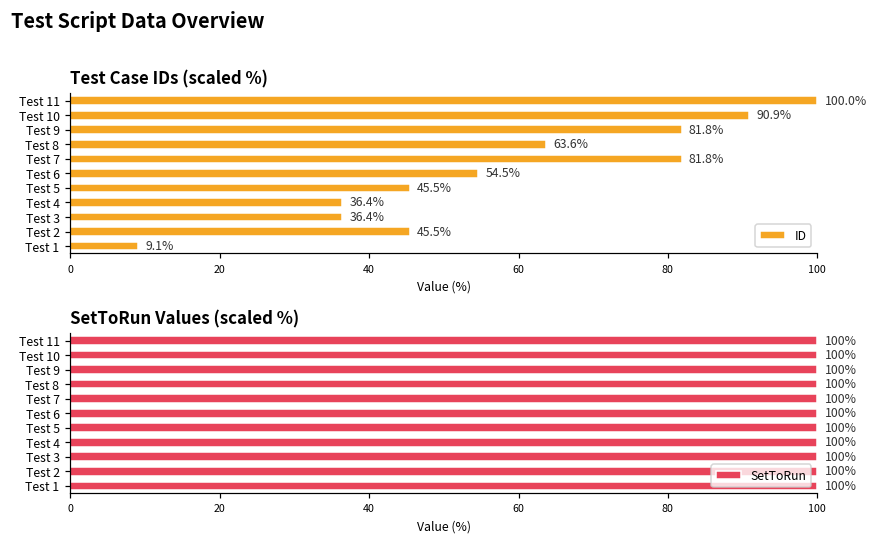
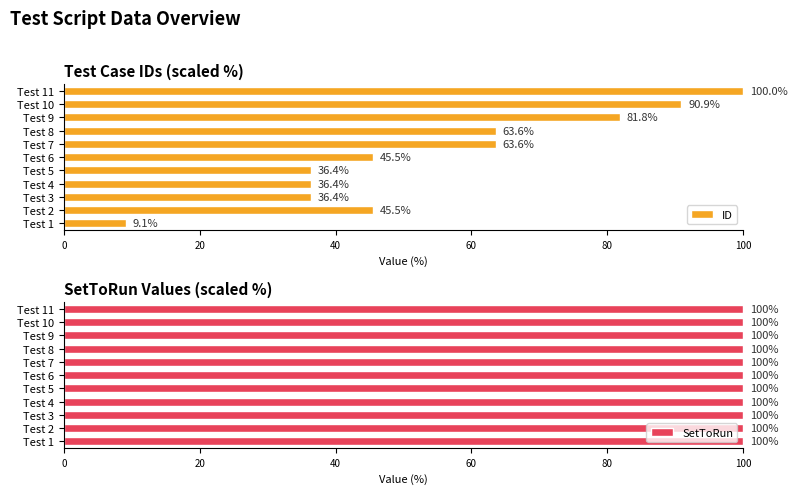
Test Case IDs (scaled %), Test 7: 81.8% -> 63.6%
Test Case IDs (scaled %), Test 6: 54.5% -> 45.5%
Test Case IDs (scaled %), Test 5: 45.5% -> 36.4%
